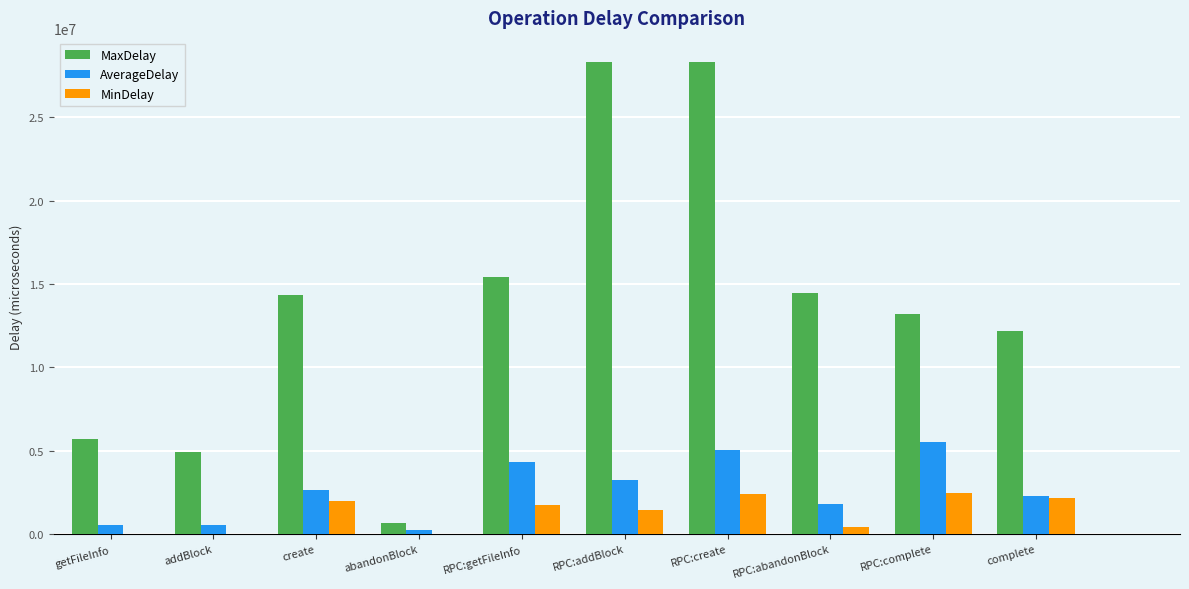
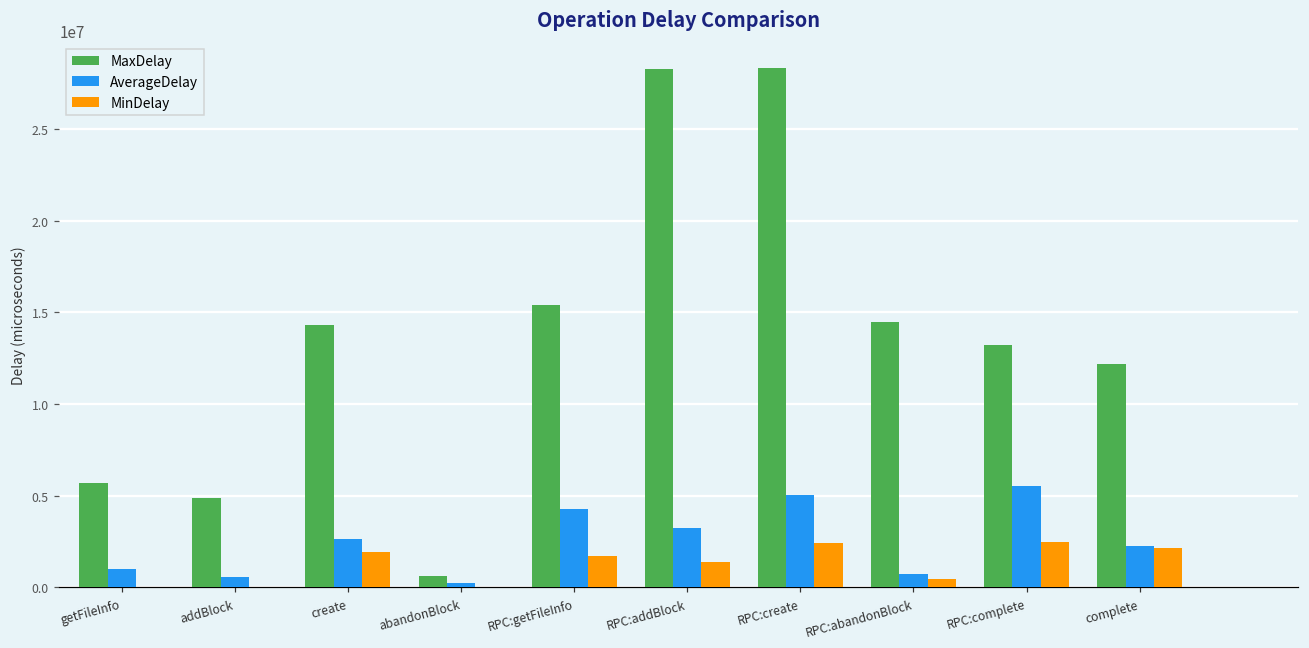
AverageDelay, getFileInfo: 500000 -> 1000000
AverageDelay, RPC:abandonBlock: 1800000 -> 700000
